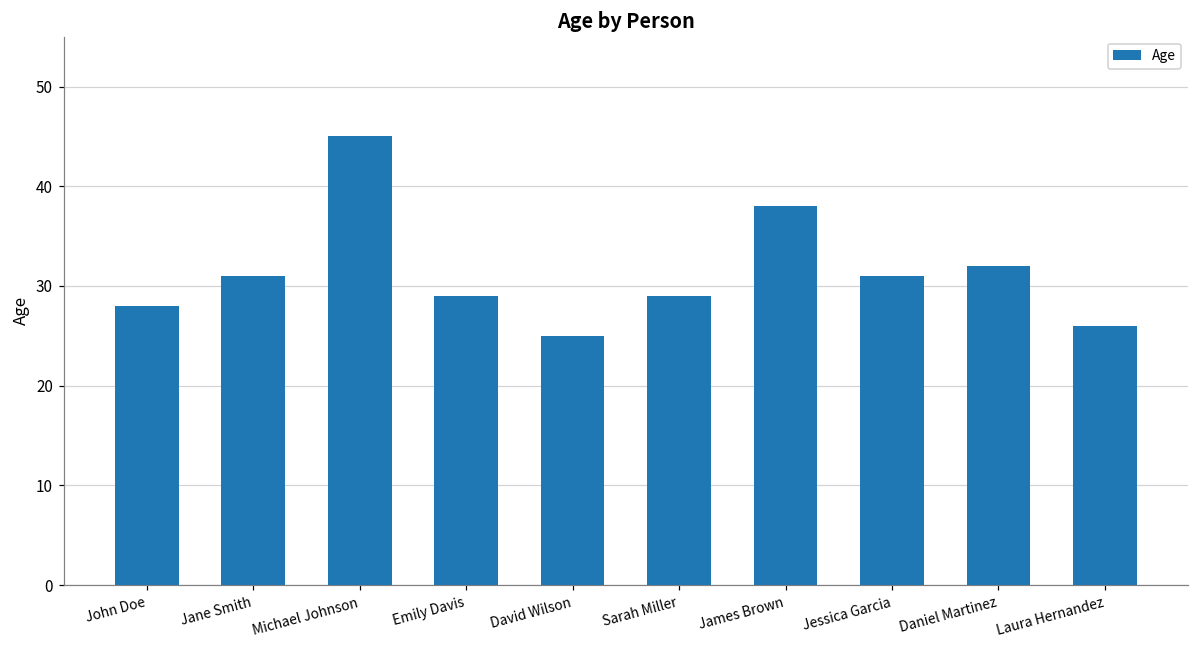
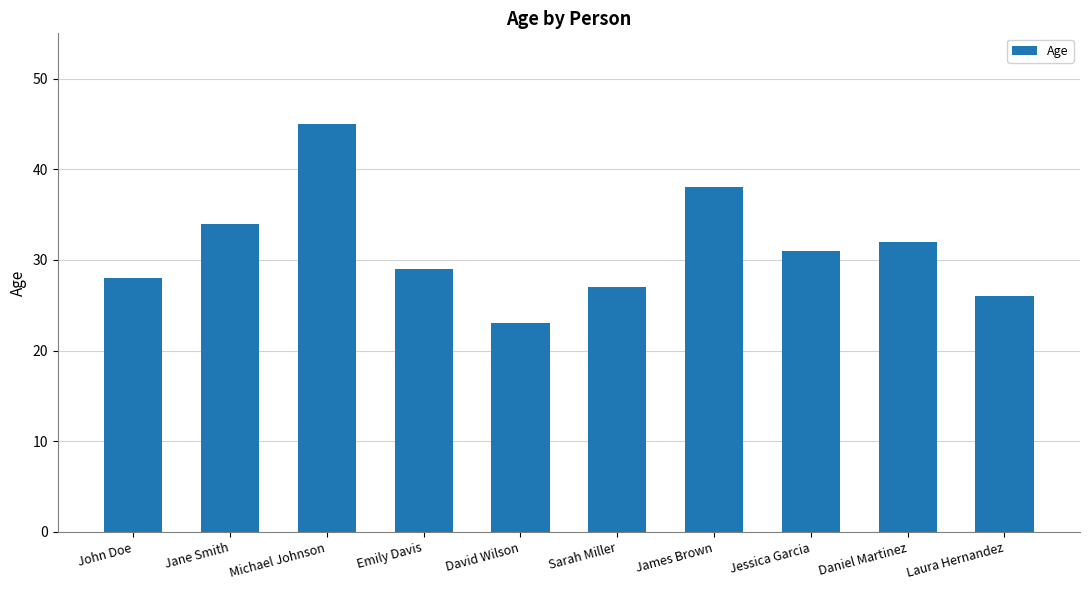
Jane Smith: 31 -> 34
David Wilson: 25 -> 23
Sarah Miller: 29 -> 27
